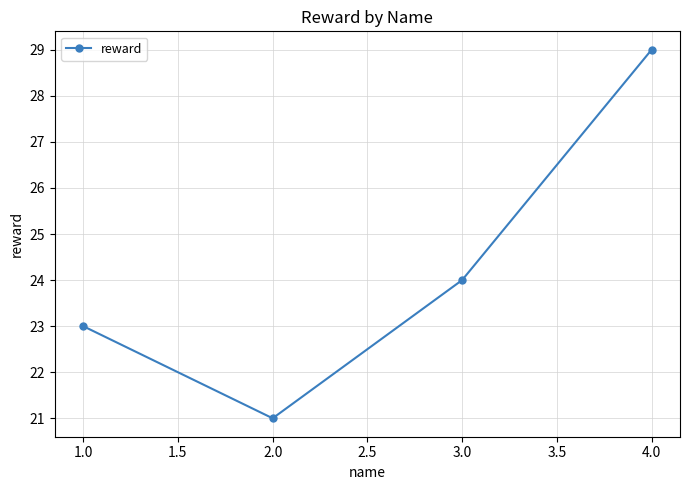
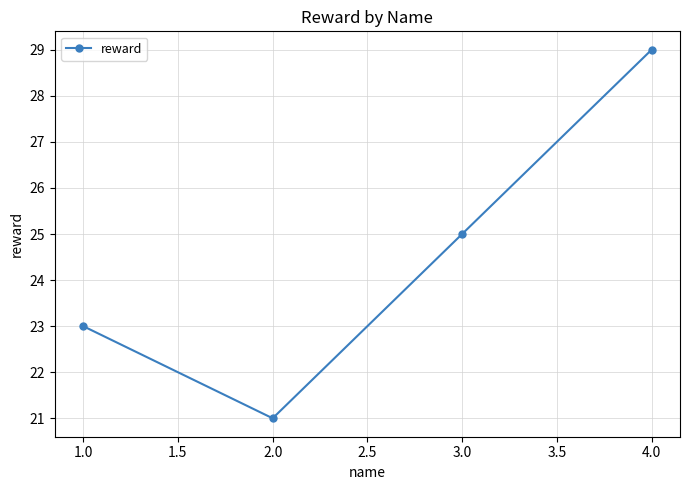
3.0: 24 -> 25
